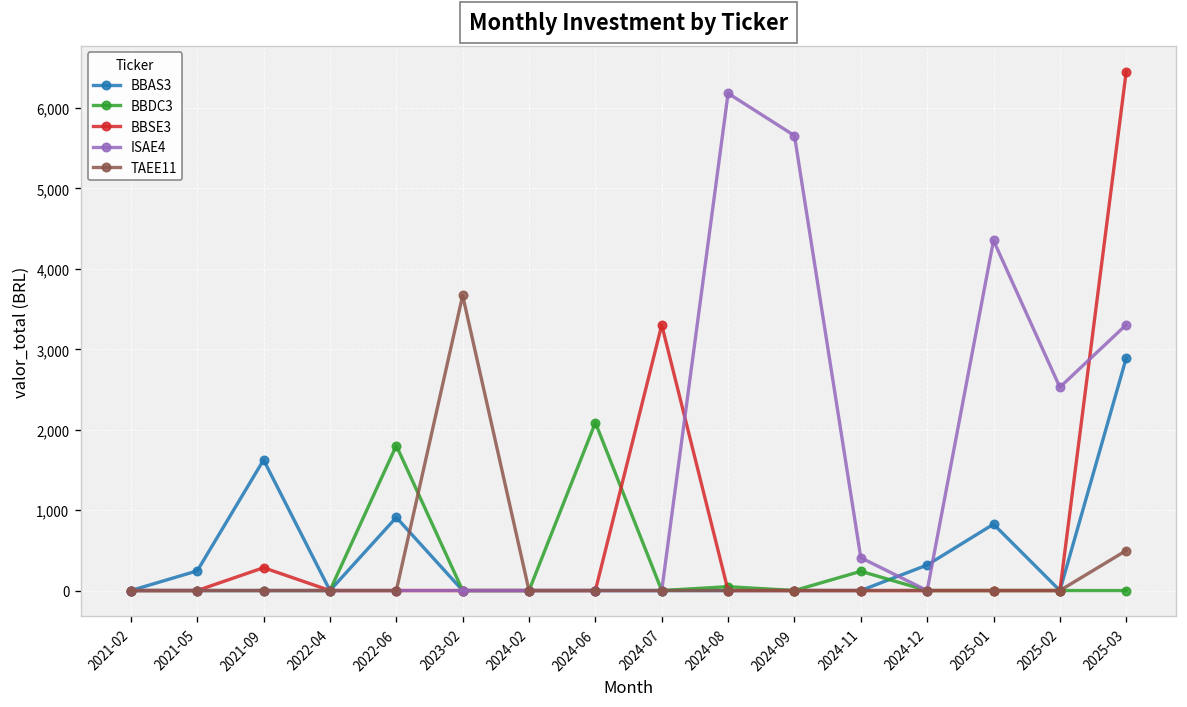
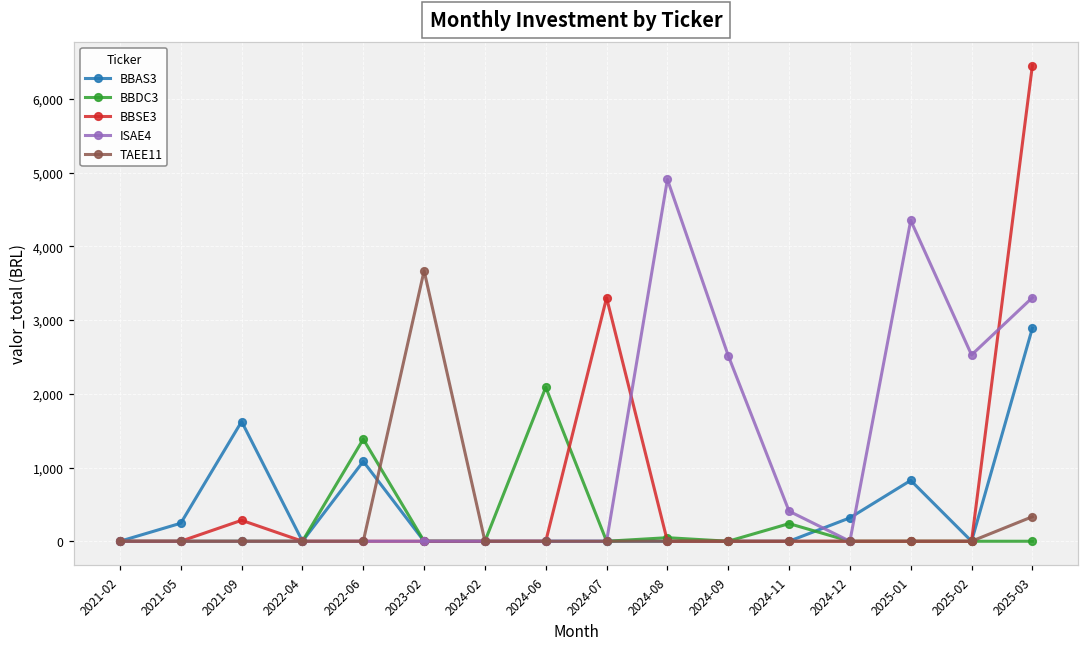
BBAS3, 2022-06: 900 -> 1,100
BBDC3, 2022-06: 1,800 -> 1,400
ISAE4, 2024-08: 6,200 -> 4,900
ISAE4, 2024-09: 5,700 -> 2,500
TAEE11, 2025-03: 500 -> 300
